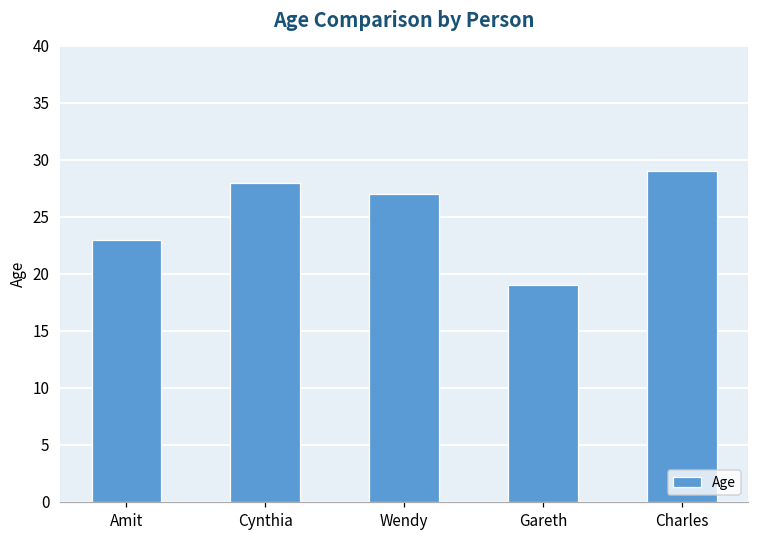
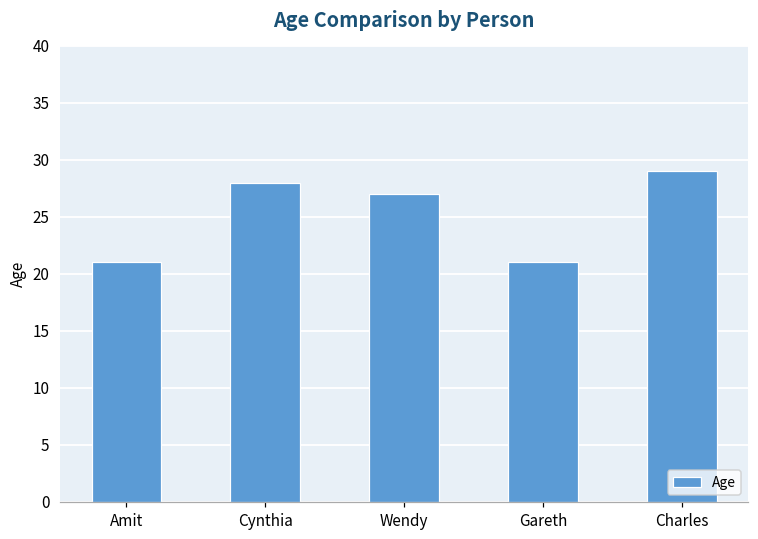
Amit: 23 -> 21
Gareth: 19 -> 21
